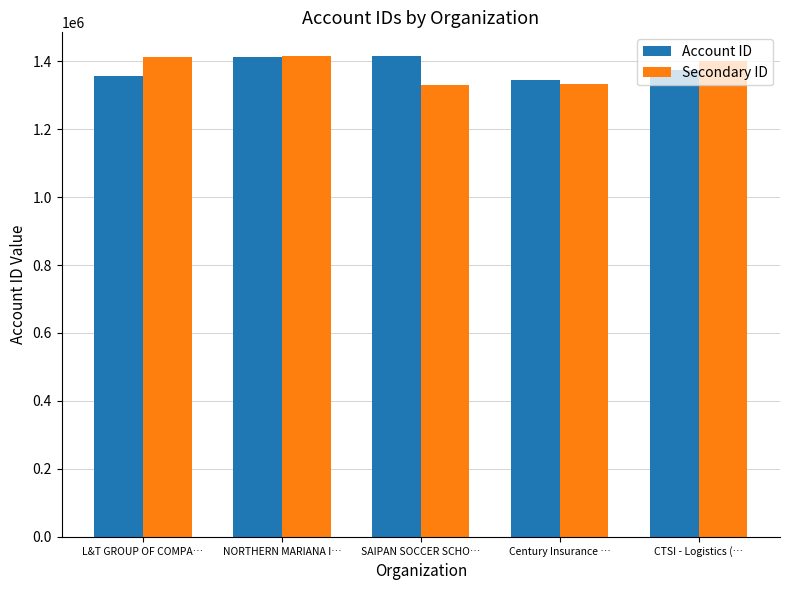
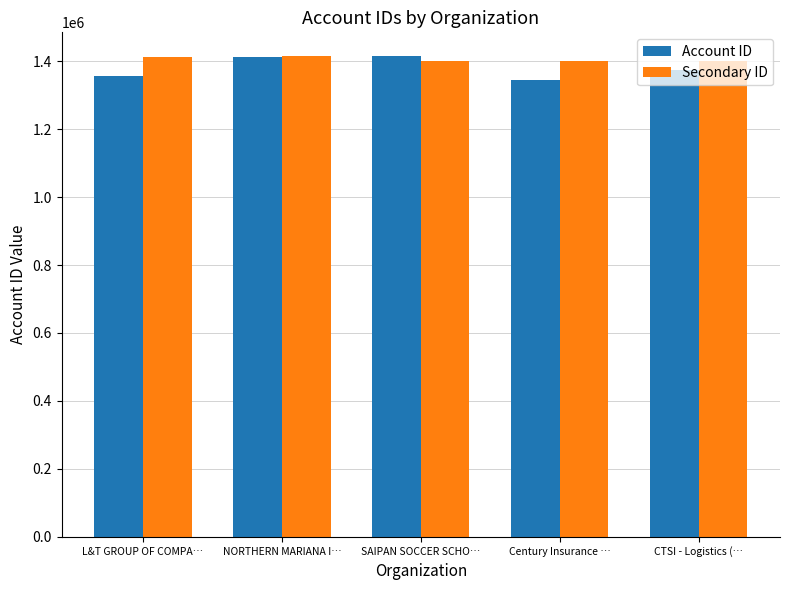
Secondary ID, SAIPAN SOCCER SCHO…: 1330000 -> 1400000
Secondary ID, Century Insurance …: 1330000 -> 1400000
